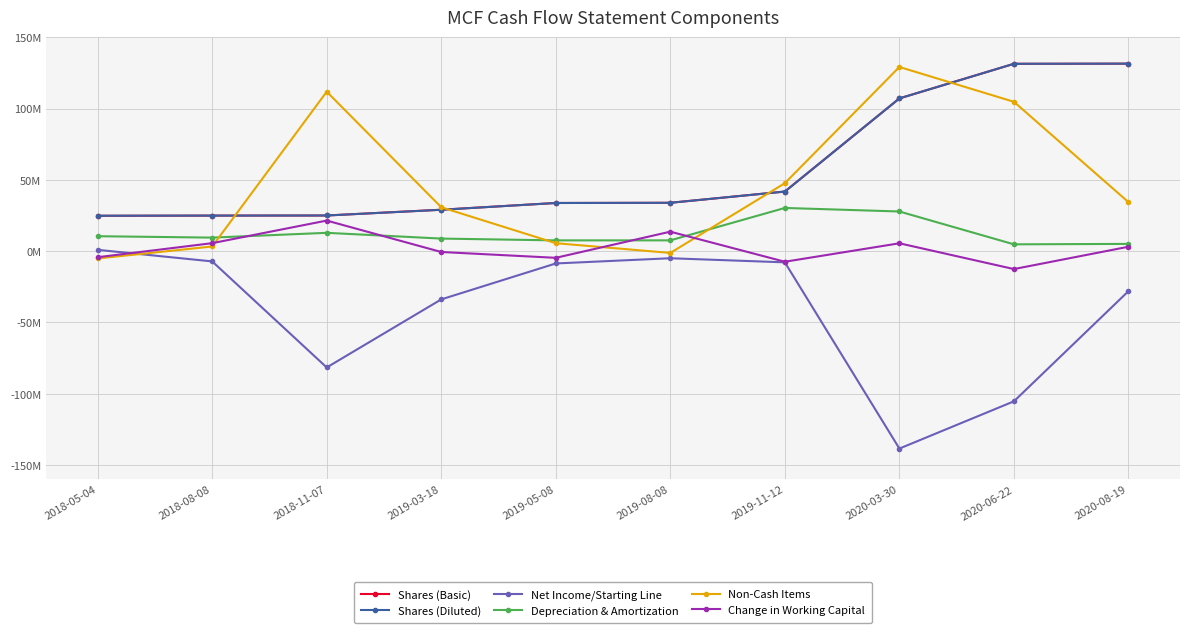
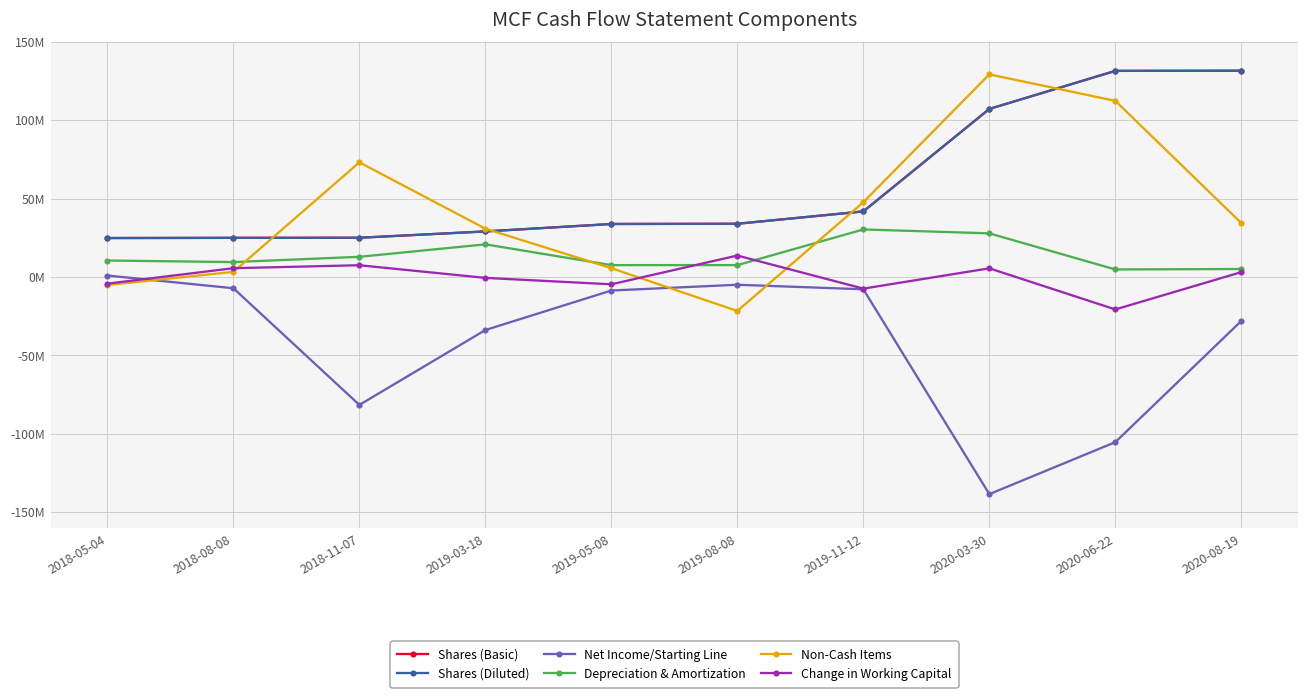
Non-Cash Items, 2018-11-07: 112000000 -> 73000000
Change in Working Capital, 2018-11-07: 21000000 -> 7000000
Depreciation & Amortization, 2019-03-18: 9000000 -> 21000000
Non-Cash Items, 2019-08-08: -1000000 -> -22000000
Non-Cash Items, 2020-06-22: 105000000 -> 112000000
Change in Working Capital, 2020-06-22: -13000000 -> -21000000
